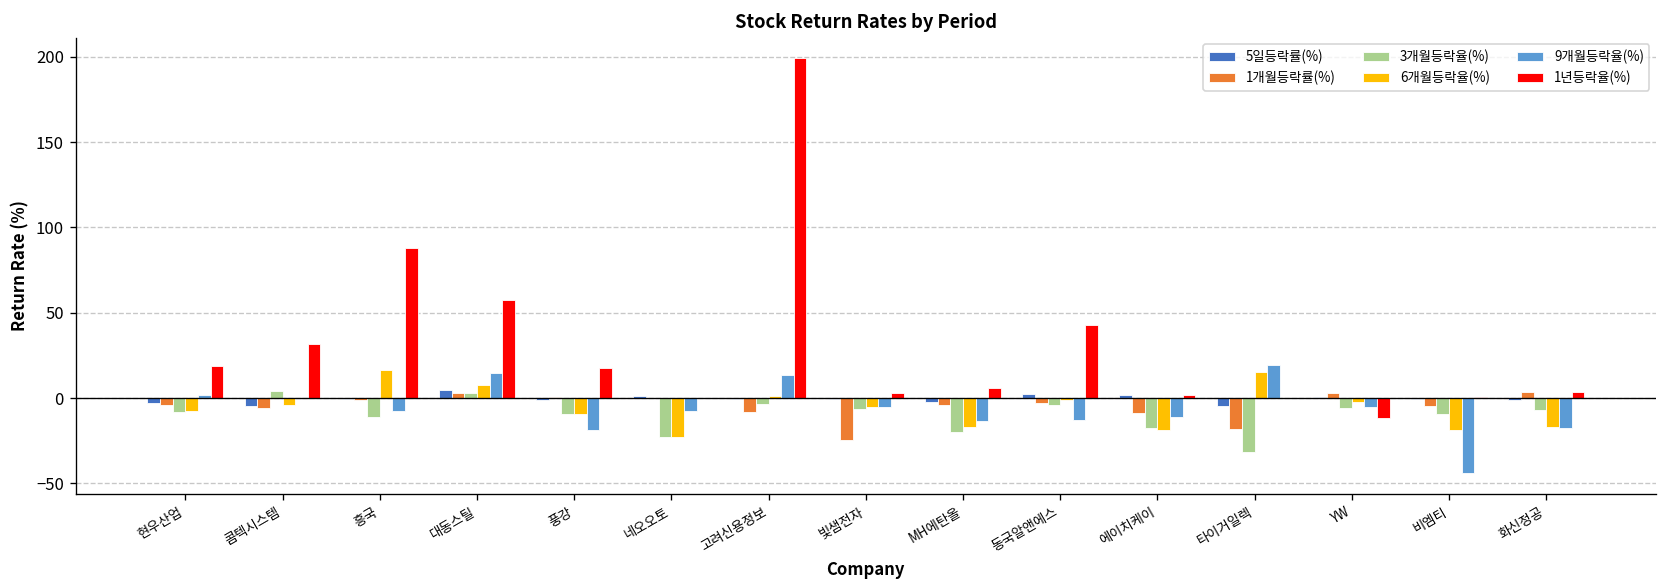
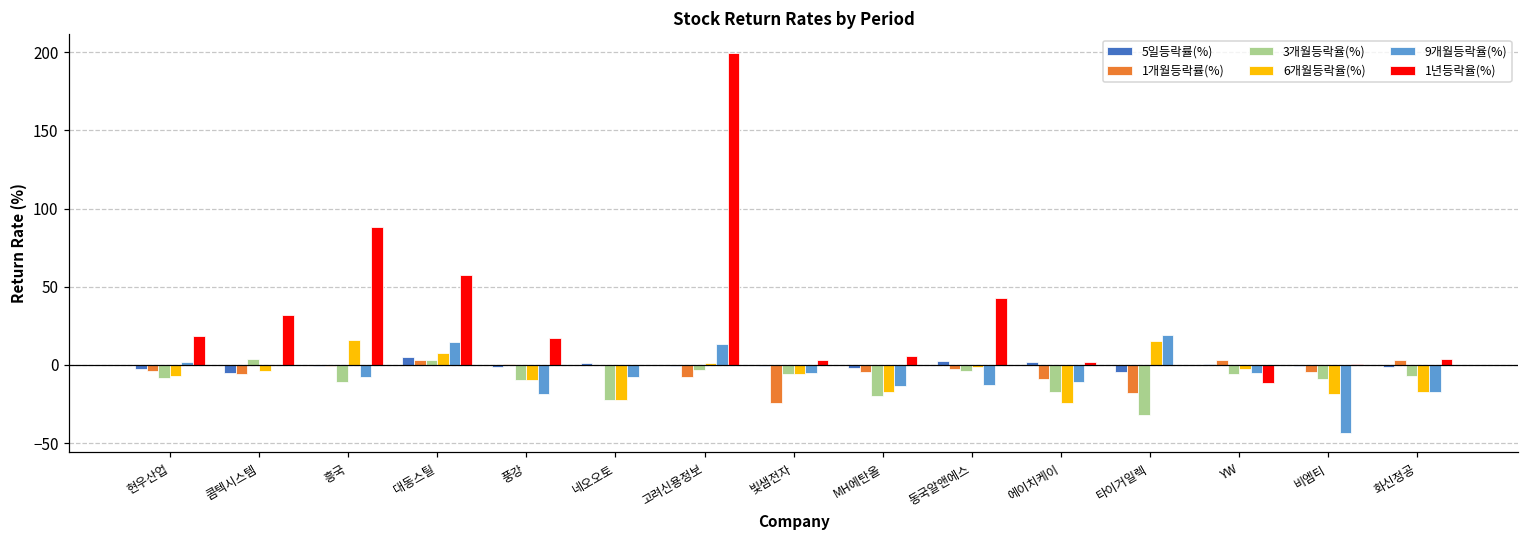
6개월등락율(%), 에이치케이: -19 -> -24
